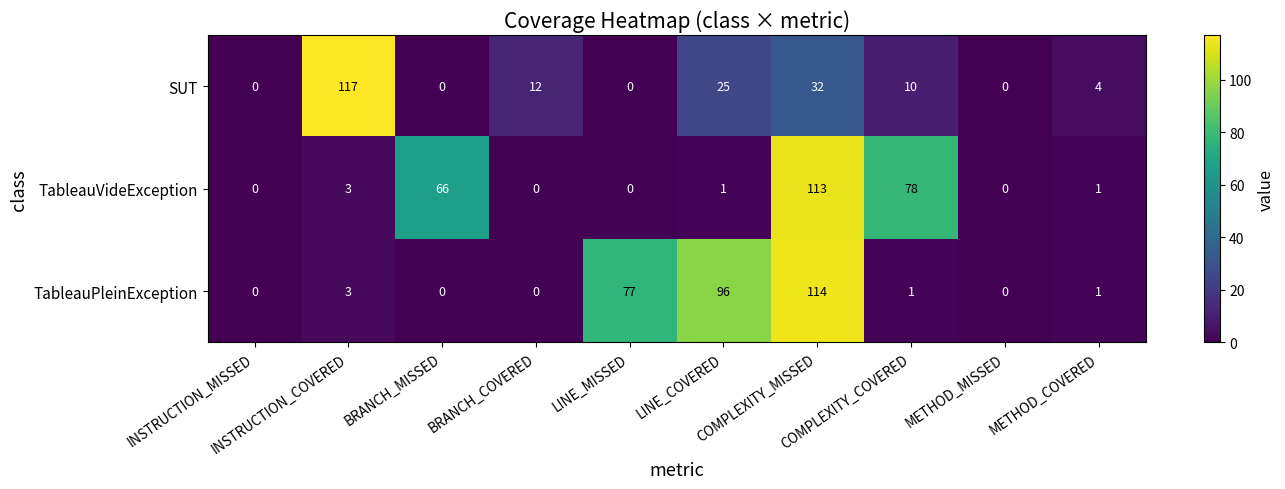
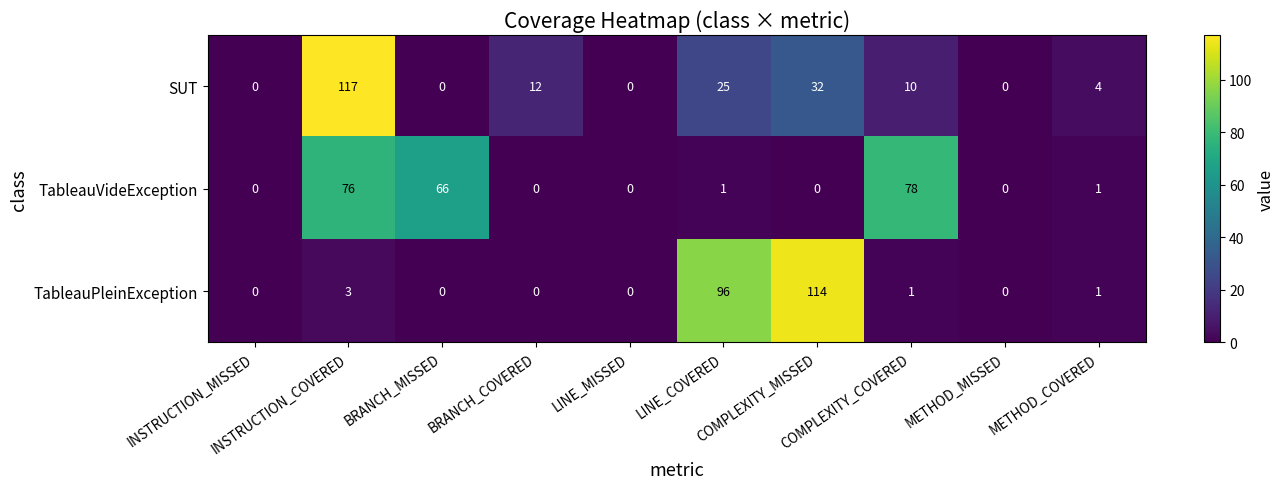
TableauVideException, INSTRUCTION_COVERED: 3 -> 76
TableauVideException, COMPLEXITY_MISSED: 113 -> 0
TableauPleinException, LINE_MISSED: 77 -> 0
